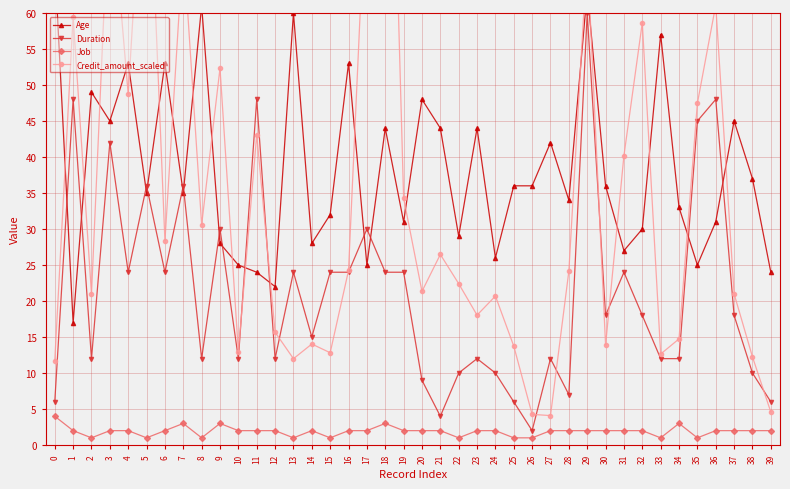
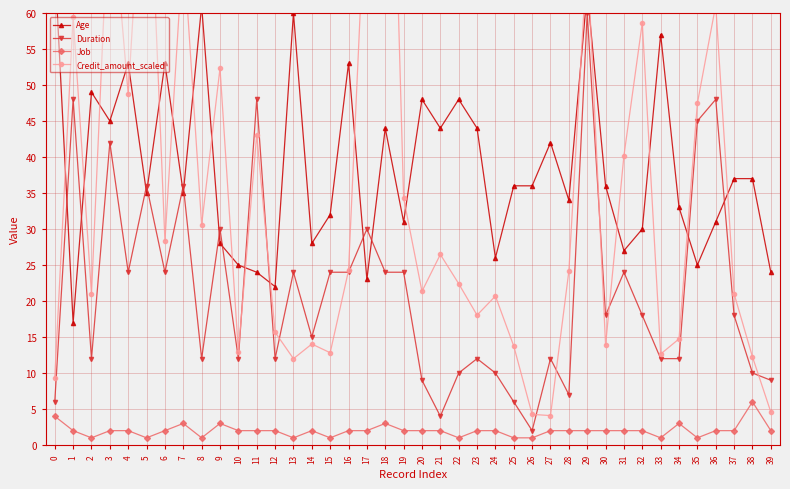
Credit_amount_scaled, 0: 12 -> 9
Age, 17: 25 -> 23
Age, 22: 29 -> 48
Age, 37: 45 -> 37
Job, 38: 2 -> 6
Duration, 39: 6 -> 9
